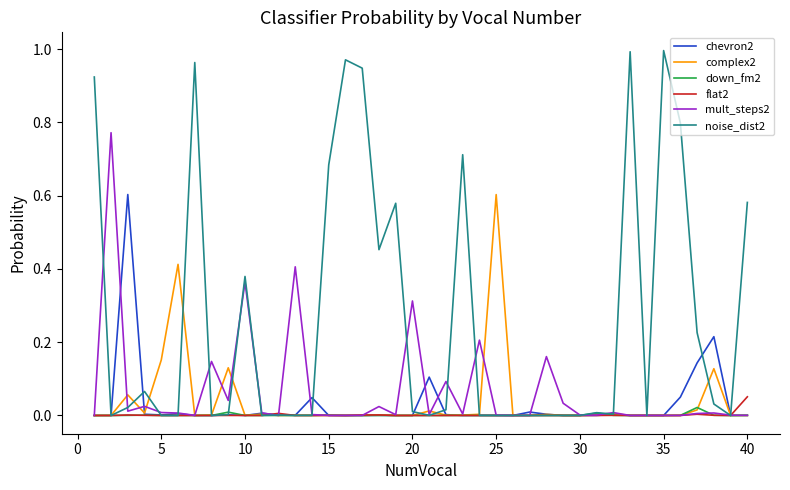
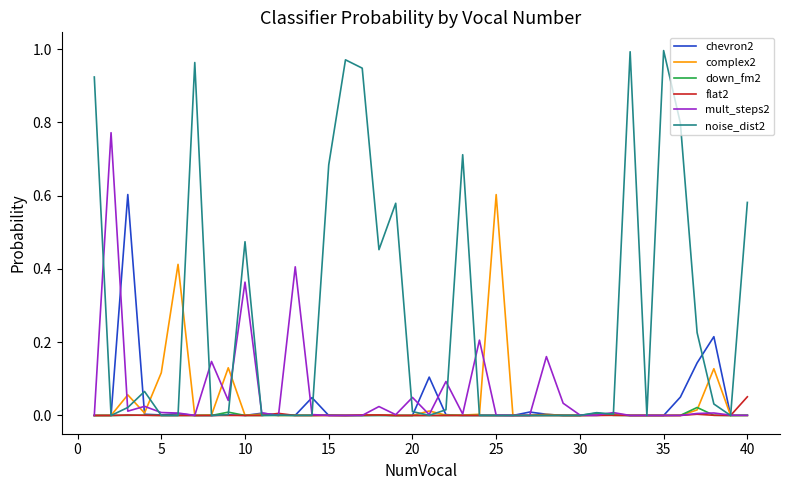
complex2, 5: 0.15 -> 0.12
noise_dist2, 10: 0.38 -> 0.47
mult_steps2, 20: 0.31 -> 0.05
